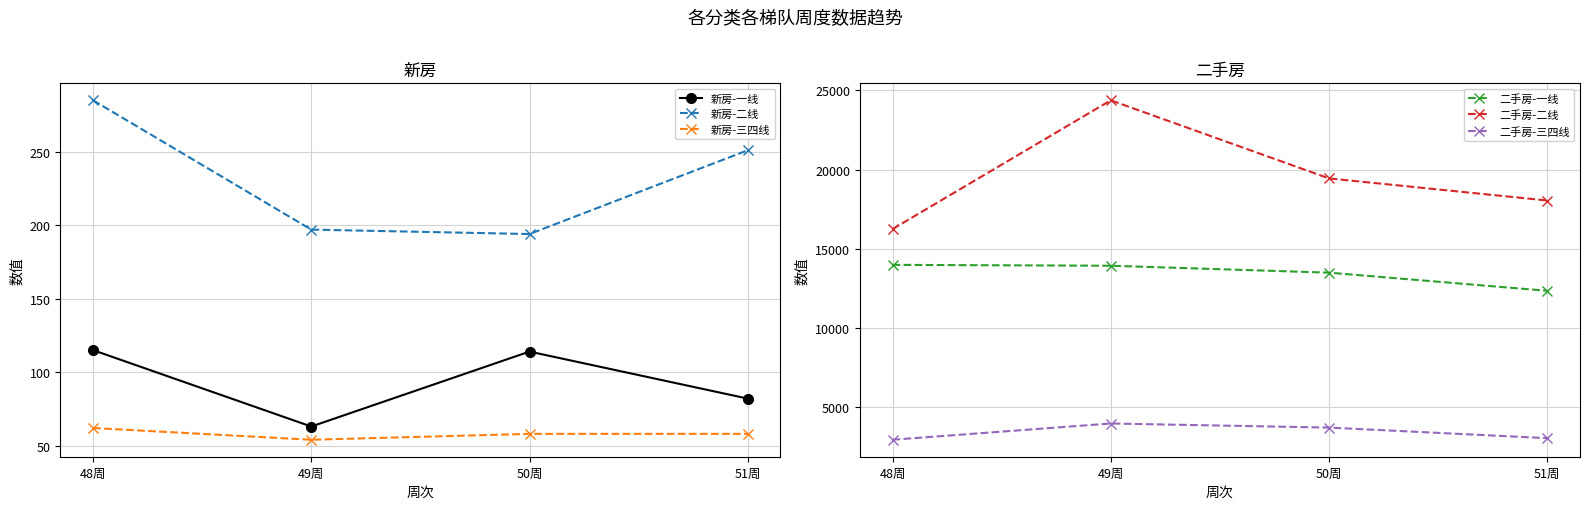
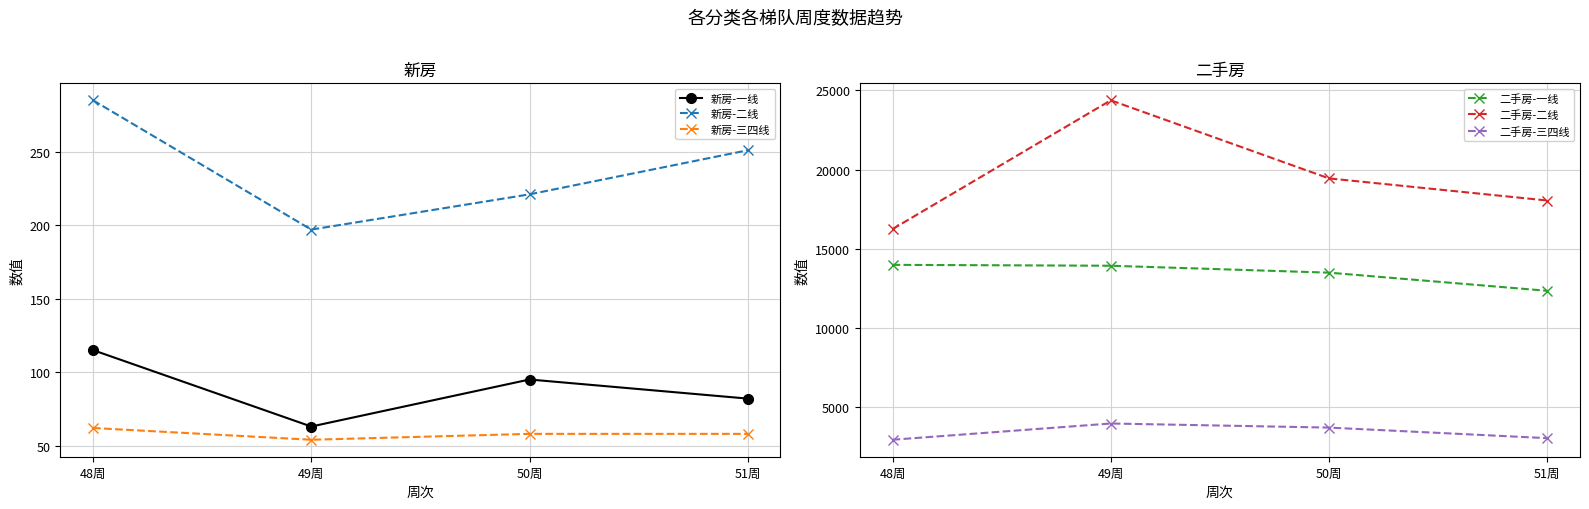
新房, 新房-一线, 50周: 114 -> 95
新房, 新房-二线, 50周: 194 -> 221
